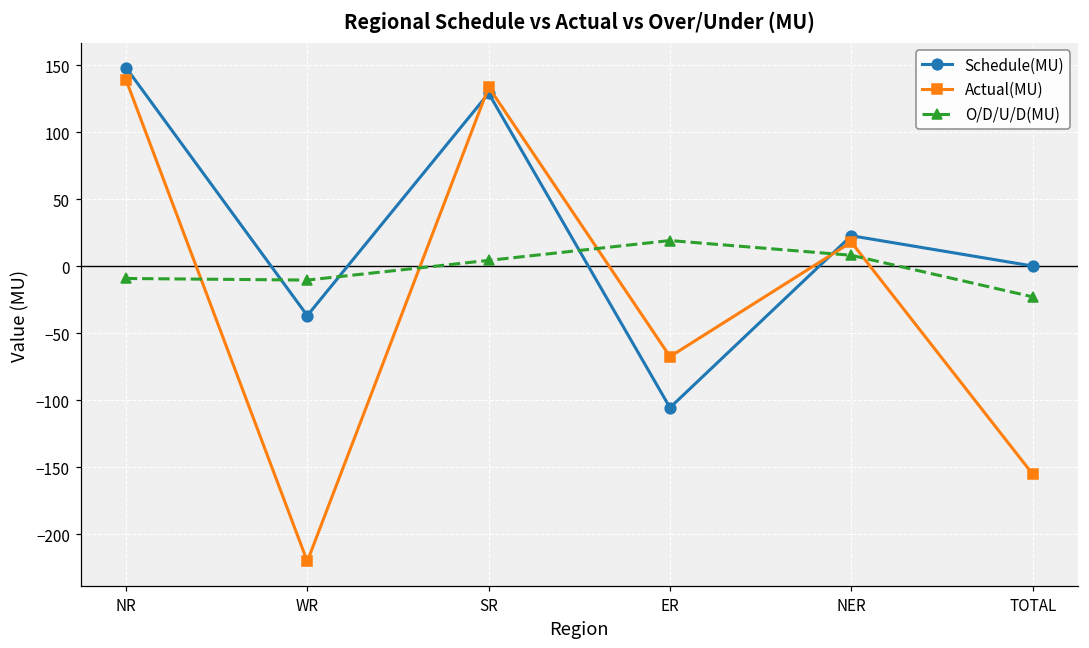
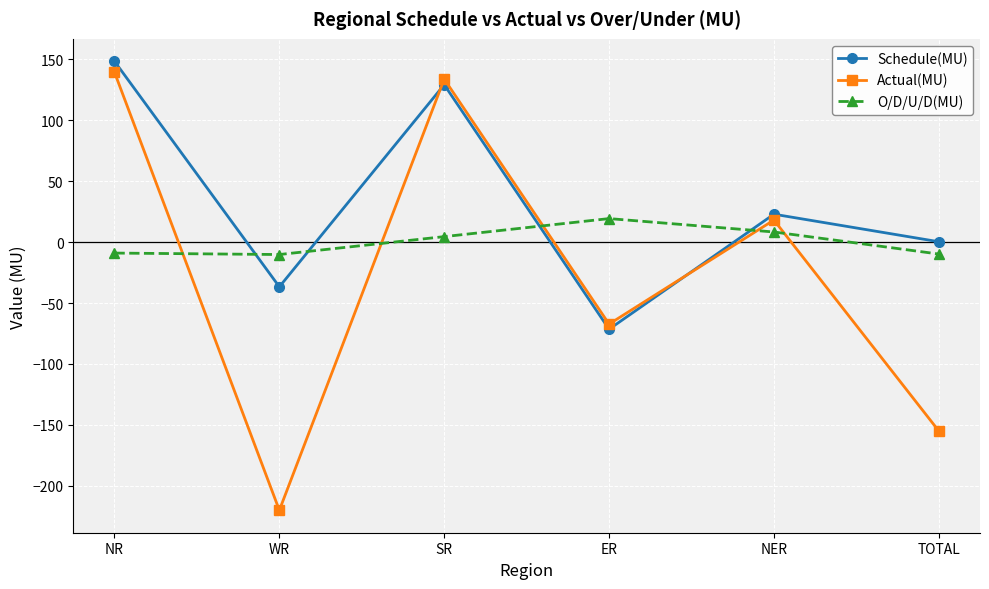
Schedule(MU), ER: -105 -> -72
O/D/U/D(MU), TOTAL: -23 -> -10
